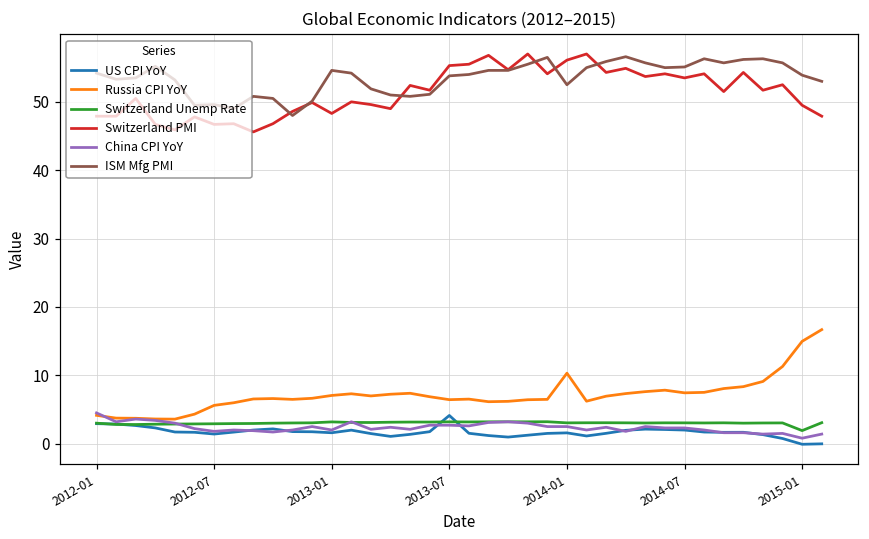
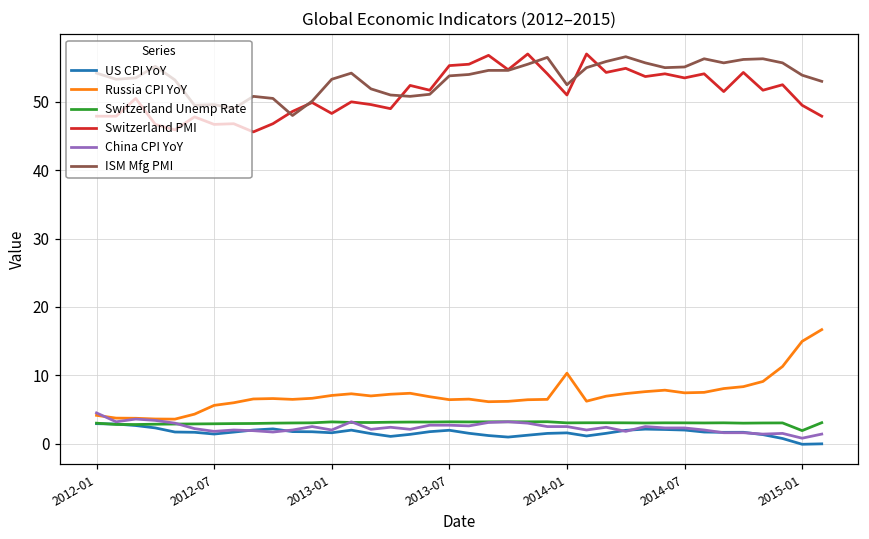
ISM Mfg PMI, 2013-01: 55 -> 53
US CPI YoY, 2013-07: 4 -> 2
Switzerland PMI, 2014-01: 56 -> 51
